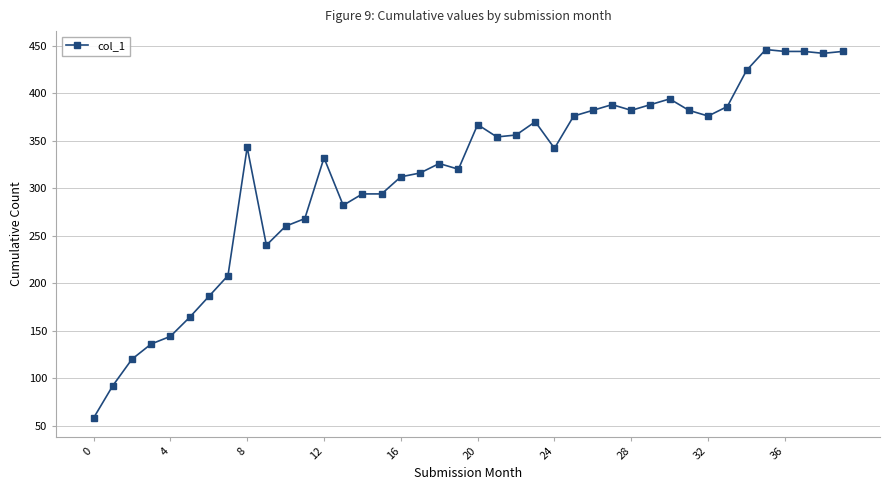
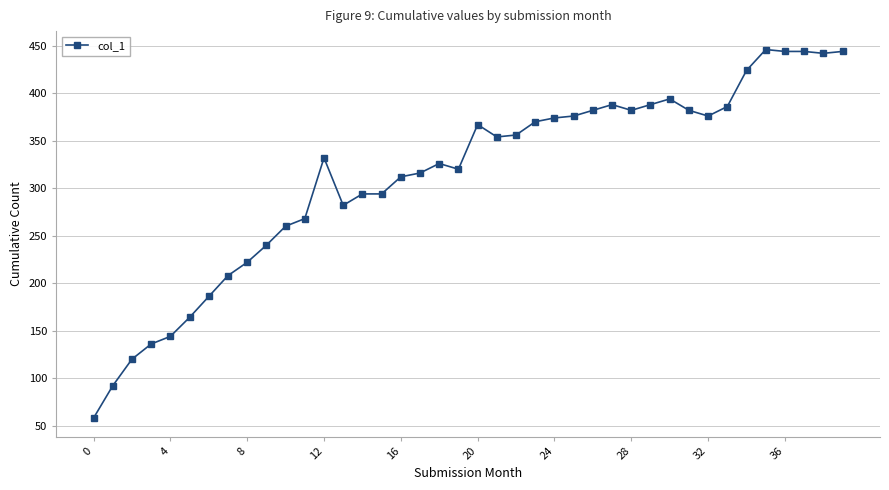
8: 340 -> 220
24: 340 -> 370
